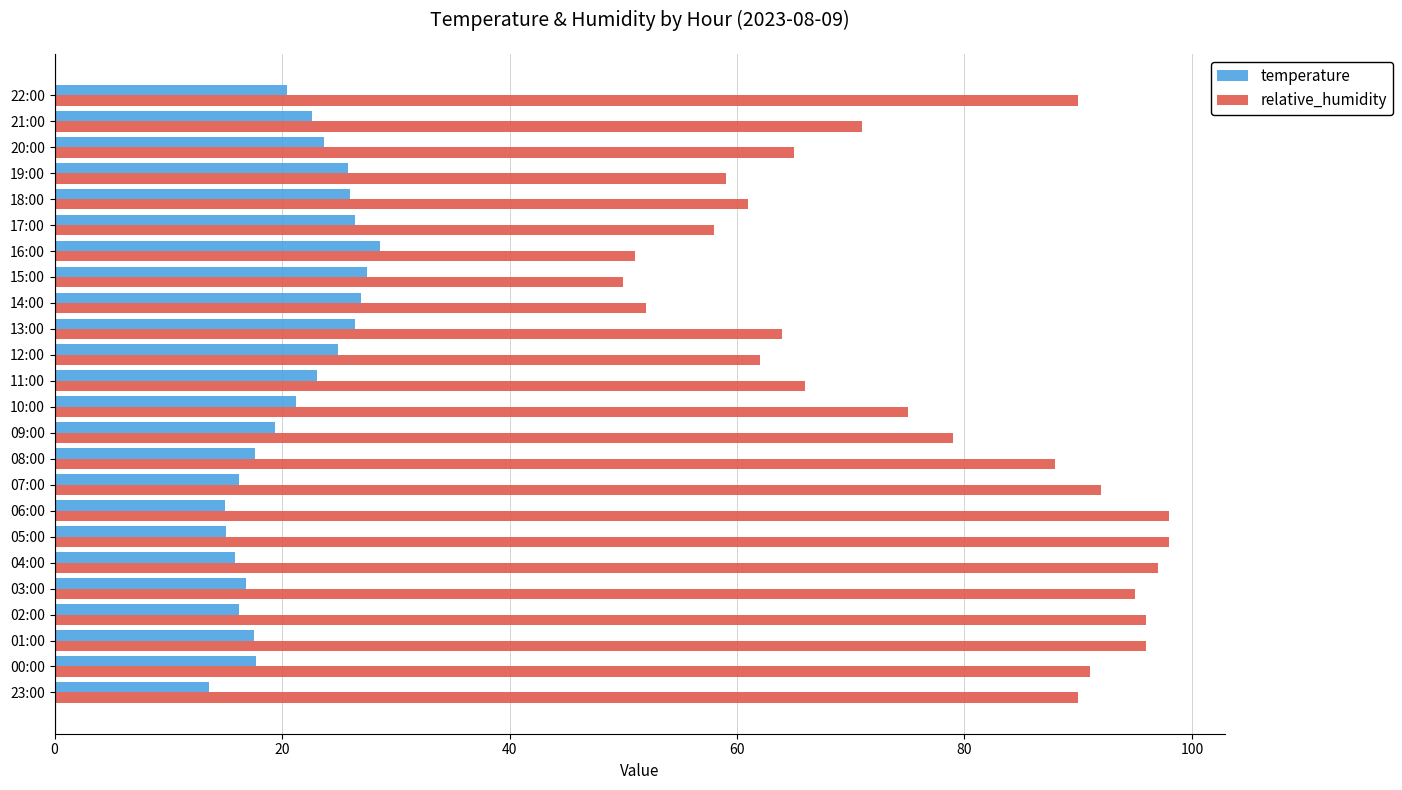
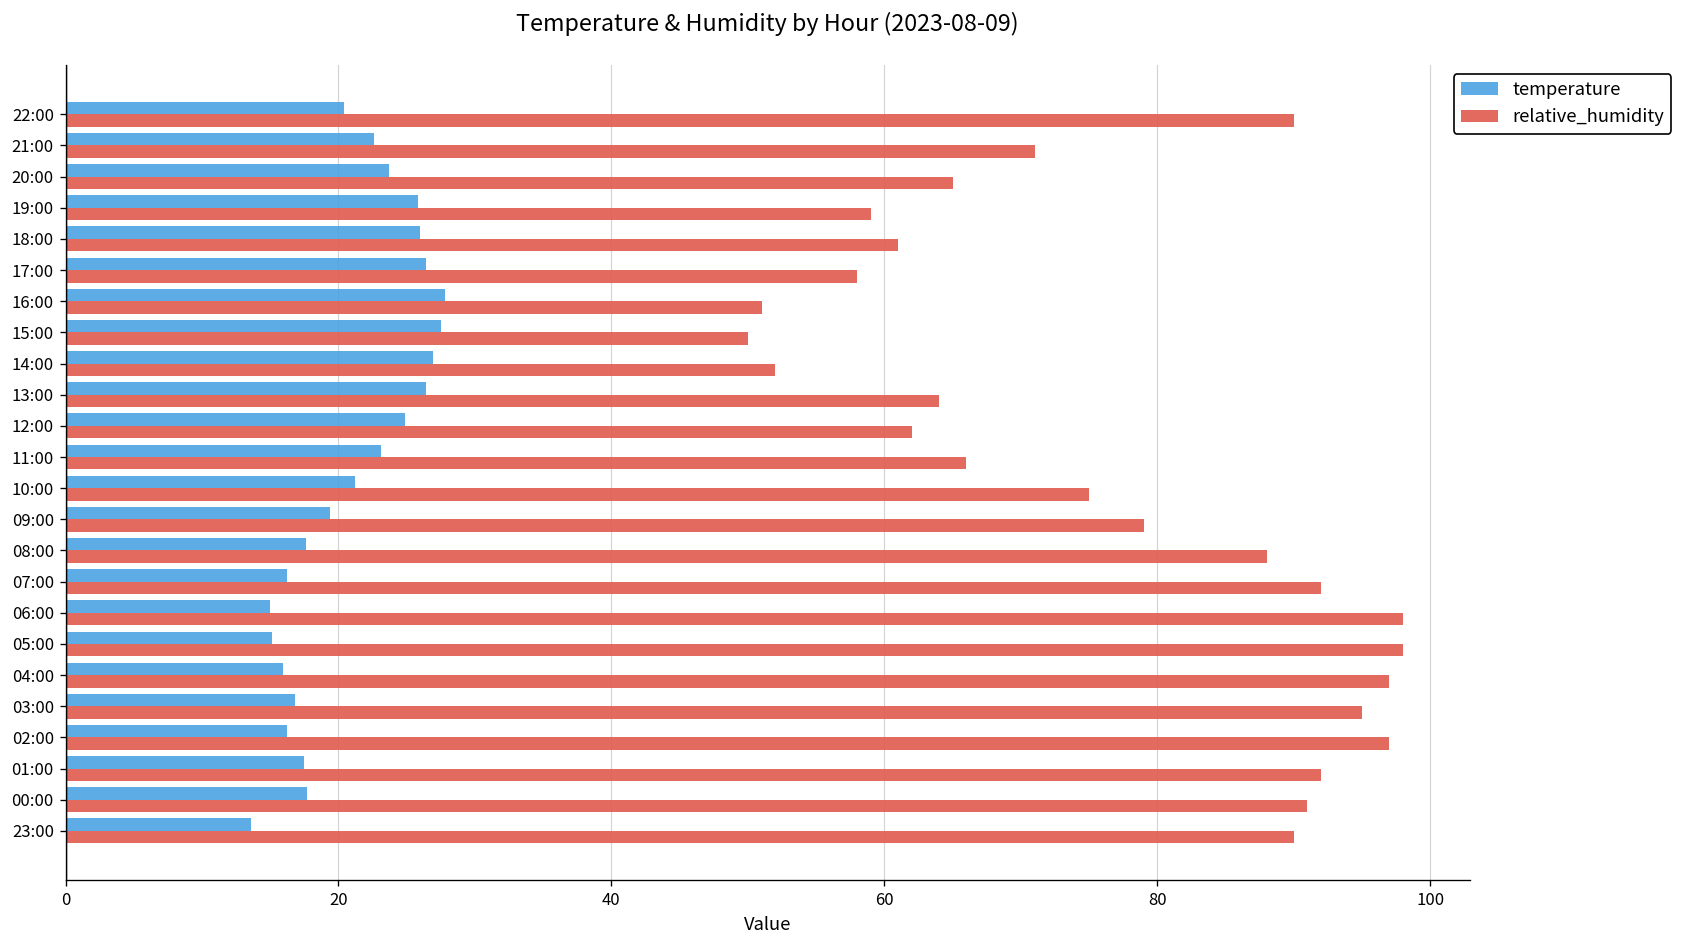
temperature, 16:00: 28.6 -> 27.8
relative_humidity, 02:00: 96 -> 97
relative_humidity, 01:00: 96 -> 92
